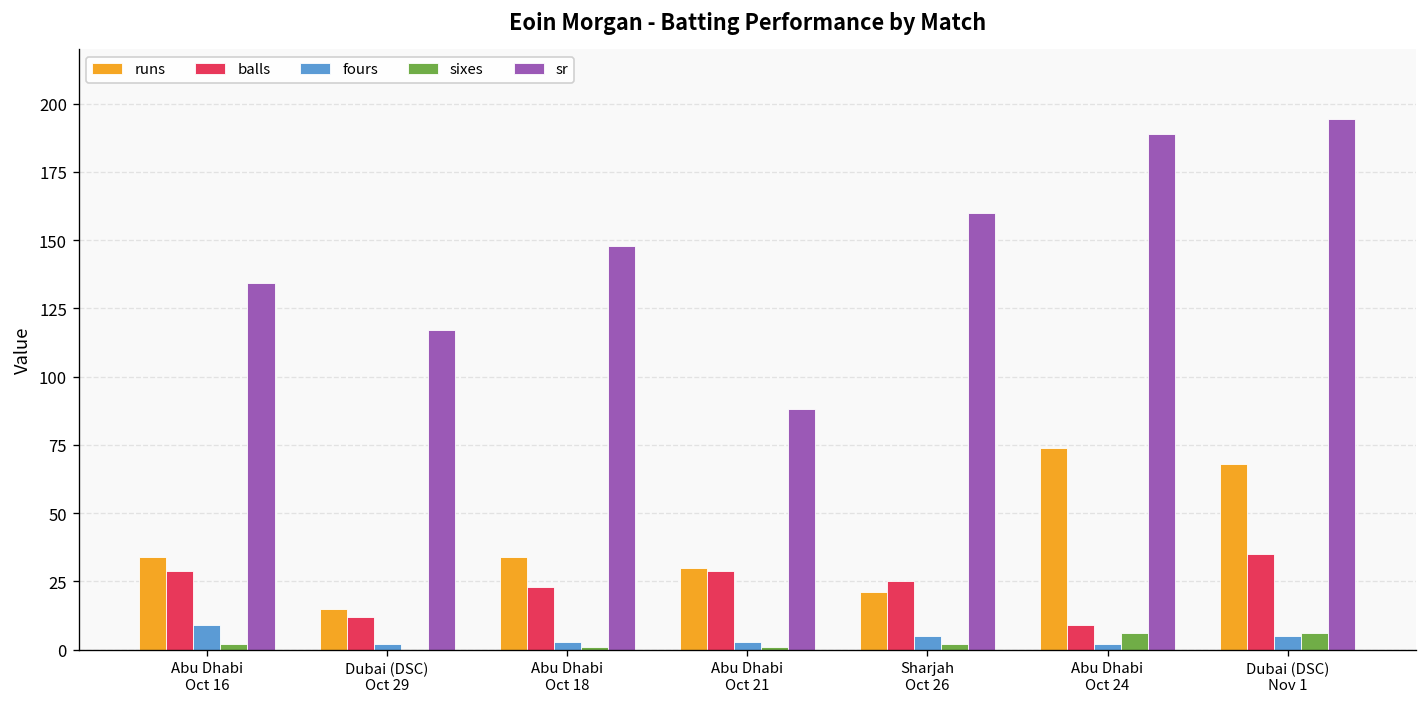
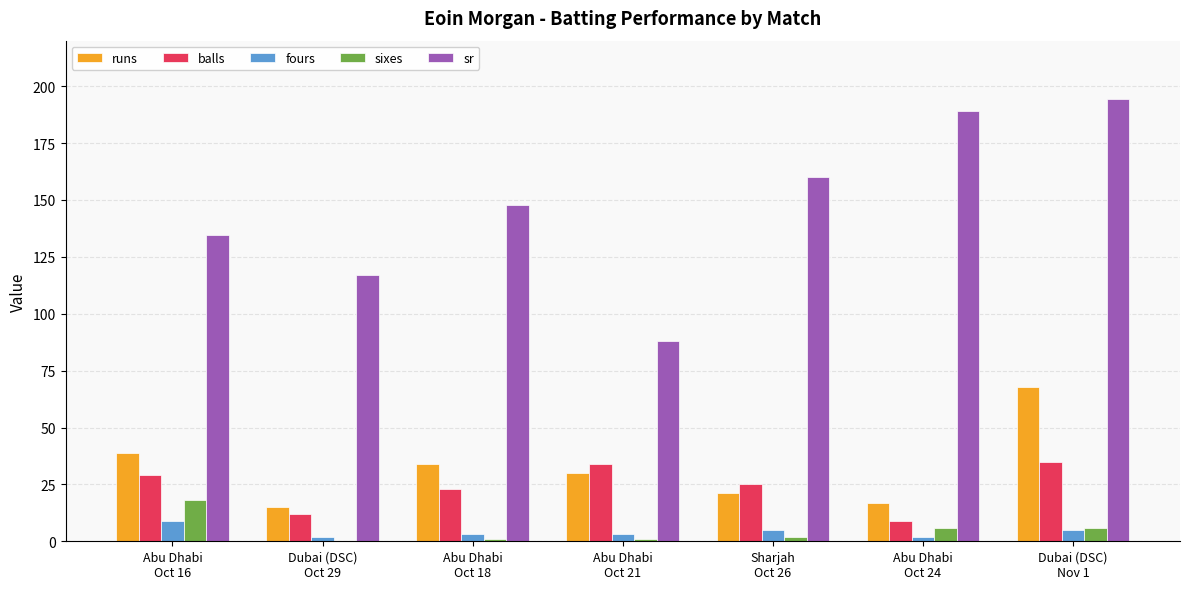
runs, Abu Dhabi Oct 16: 34 -> 39
sixes, Abu Dhabi Oct 16: 2 -> 18
balls, Abu Dhabi Oct 21: 29 -> 34
runs, Abu Dhabi Oct 24: 74 -> 17
